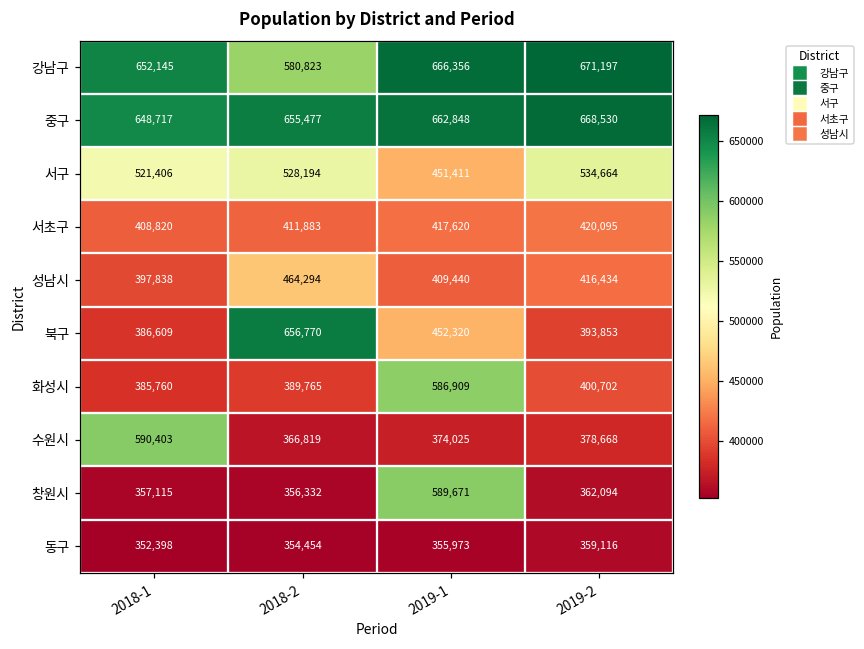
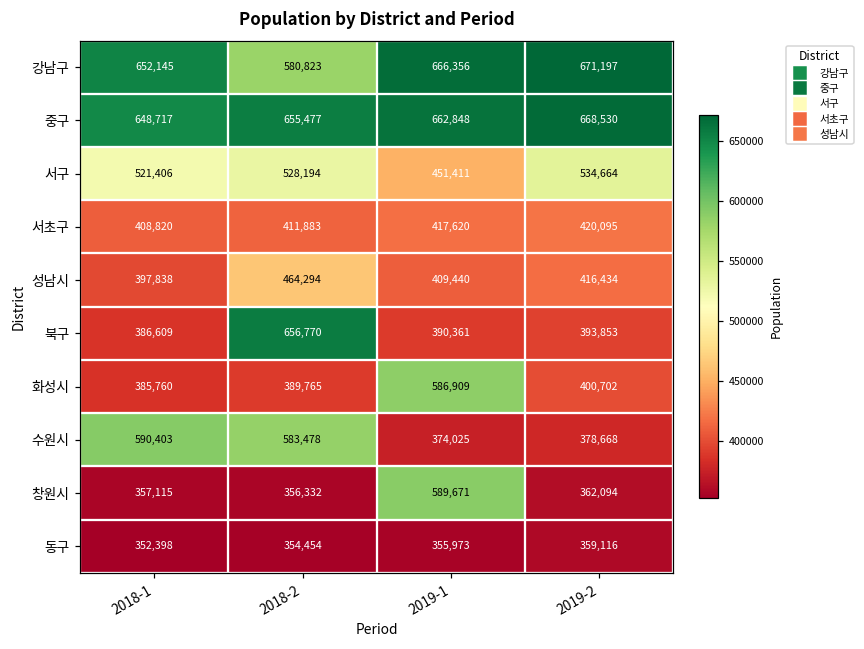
북구, 2019-1: 452,320 -> 390,361
수원시, 2018-2: 366,819 -> 583,478
